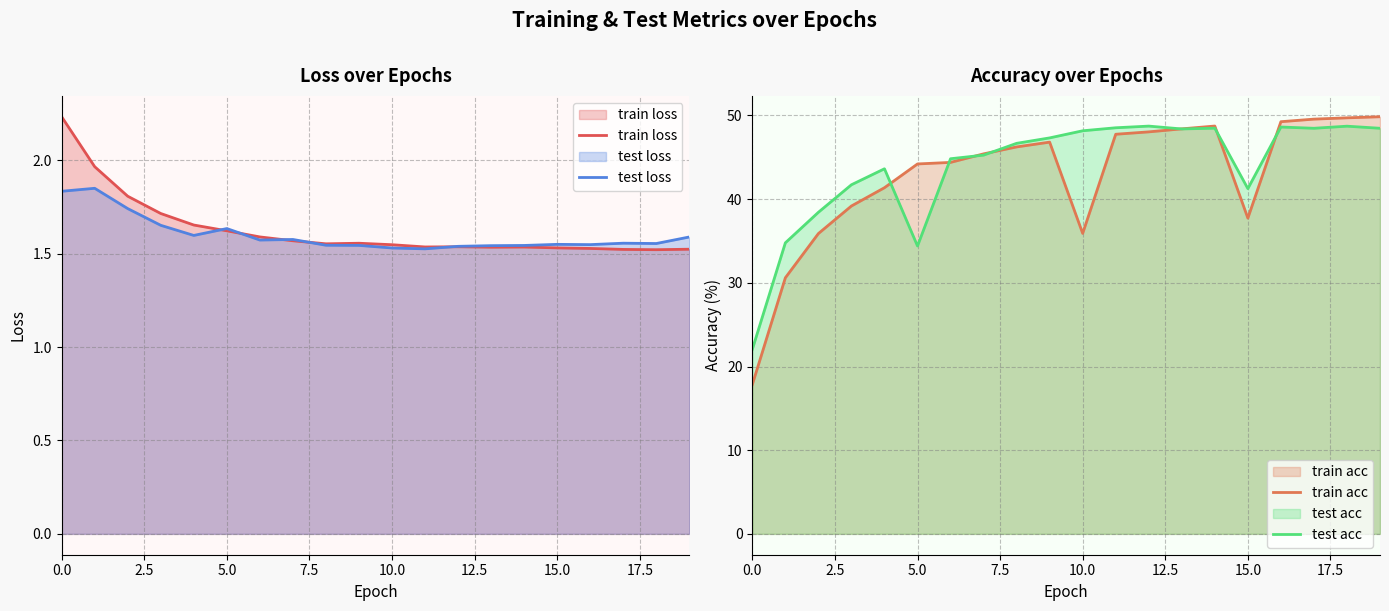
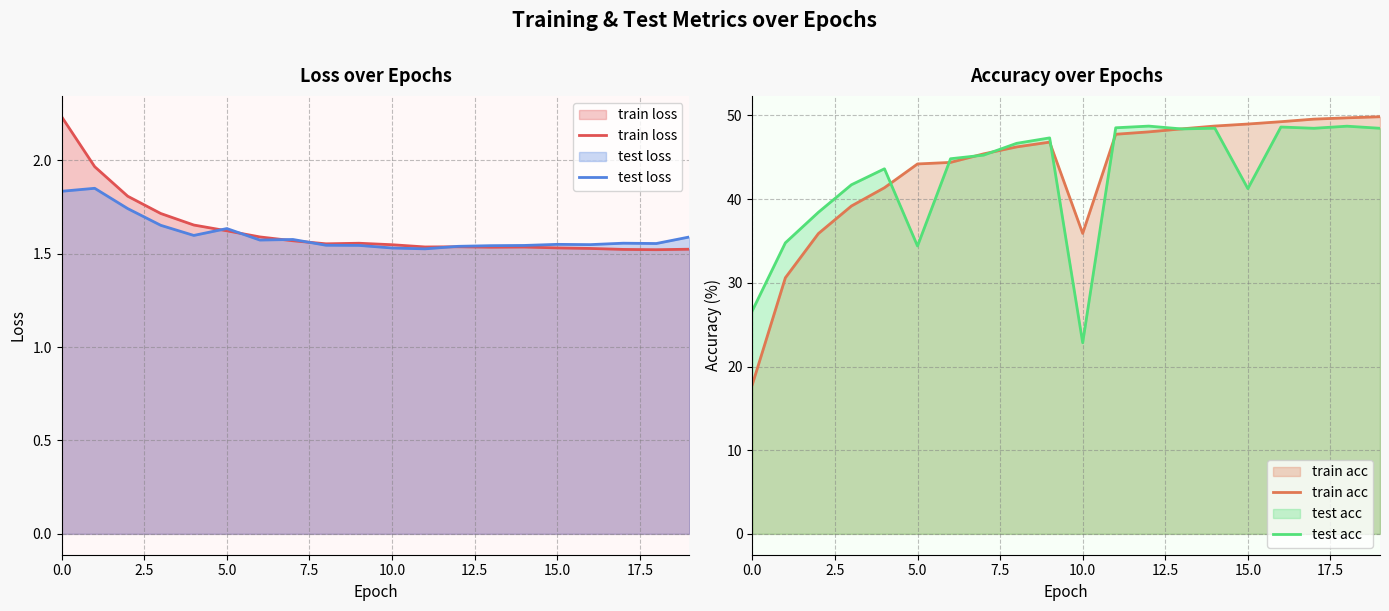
Accuracy over Epochs, test acc, 0.0: 22 -> 27
Accuracy over Epochs, test acc, 10.0: 48 -> 23
Accuracy over Epochs, train acc, 15.0: 38 -> 49
